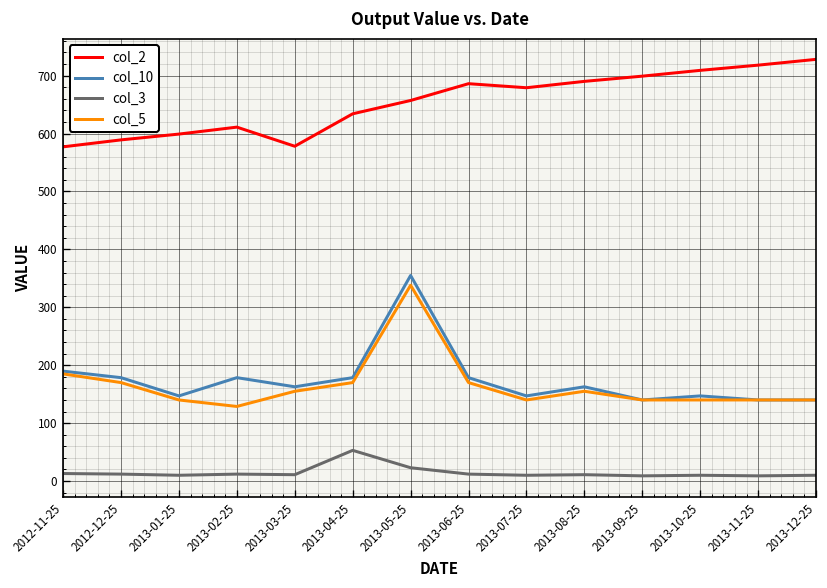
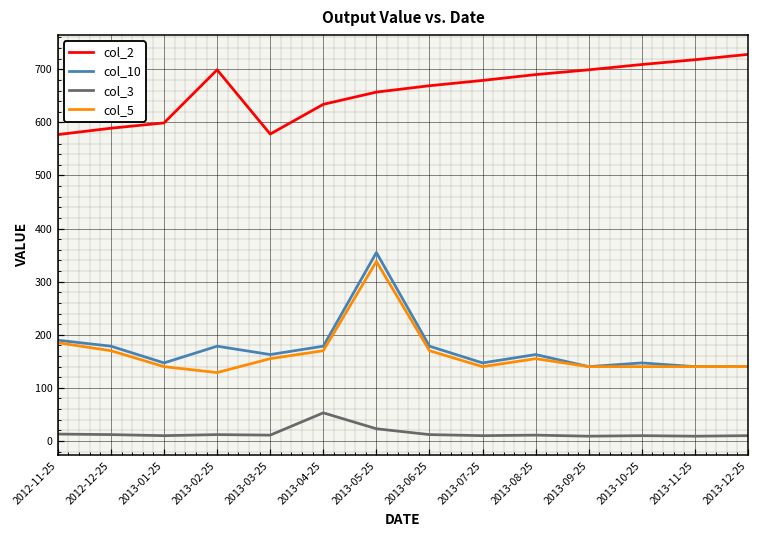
col_2, 2013-02-25: 610 -> 700
col_2, 2013-06-25: 690 -> 670
